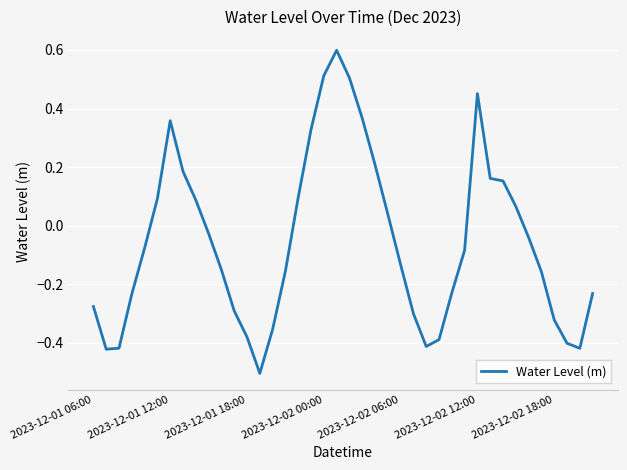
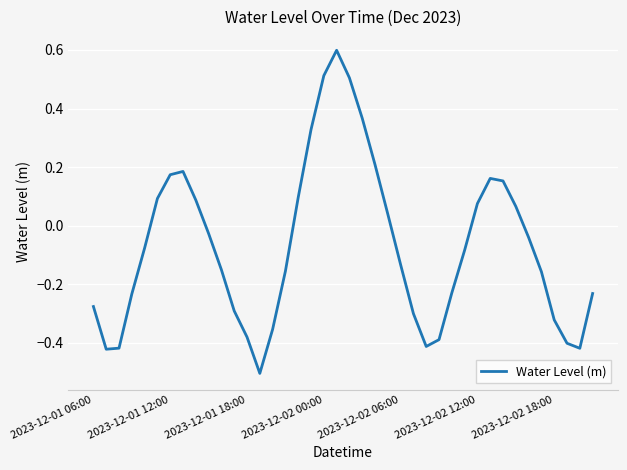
2023-12-01 12:00: 0.36 -> 0.17
2023-12-02 12:00: 0.45 -> 0.08
